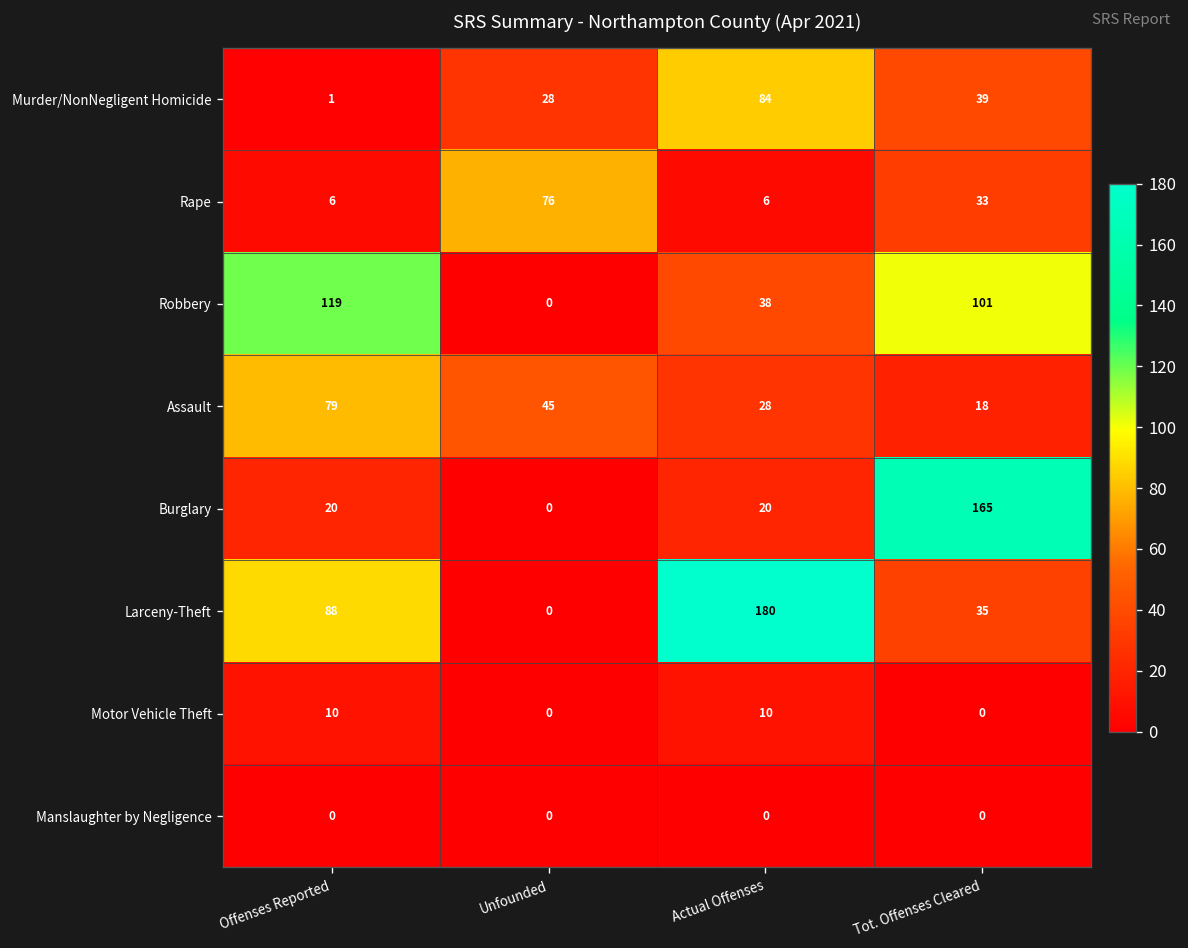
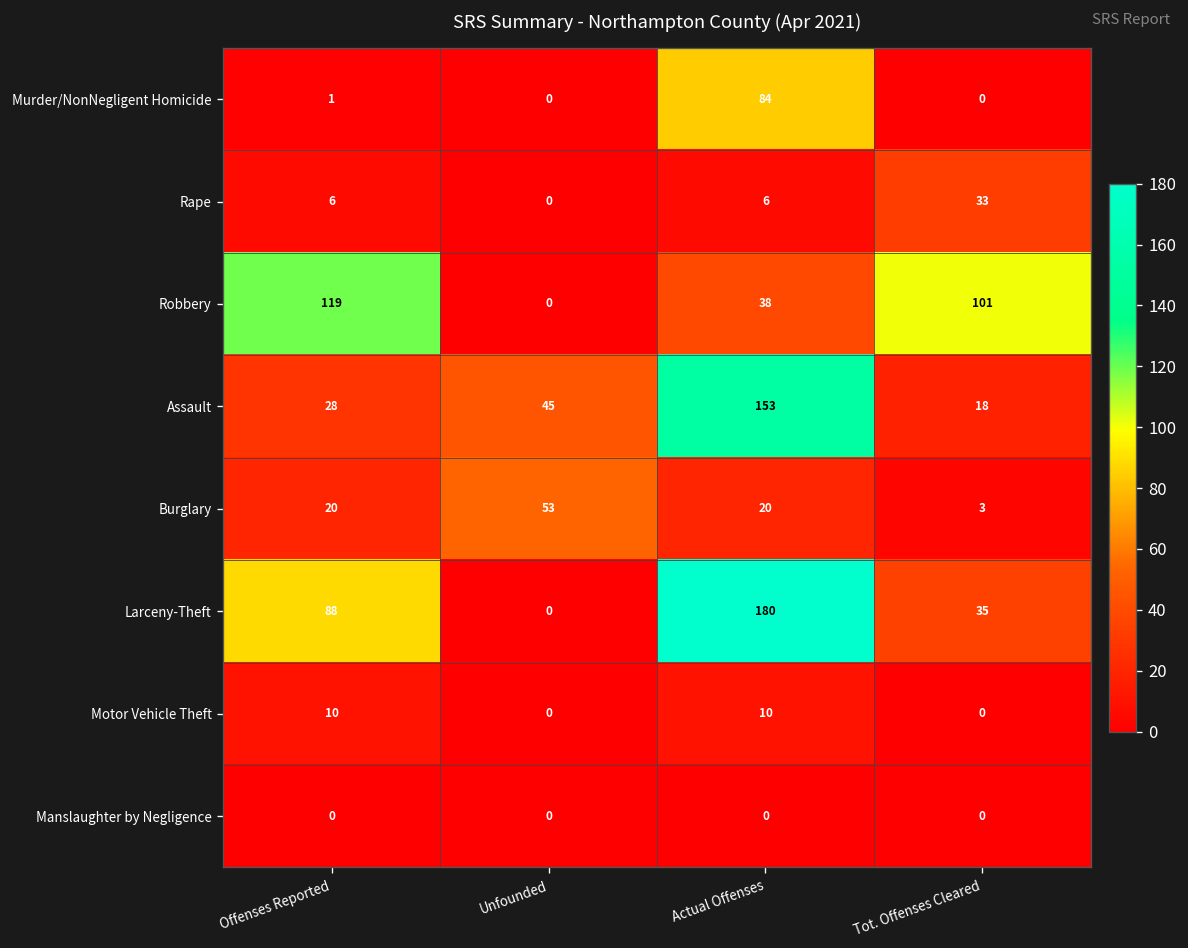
Murder/NonNegligent Homicide, Unfounded: 28 -> 0
Murder/NonNegligent Homicide, Tot. Offenses Cleared: 39 -> 0
Rape, Unfounded: 76 -> 0
Assault, Offenses Reported: 79 -> 28
Assault, Actual Offenses: 28 -> 153
Burglary, Unfounded: 0 -> 53
Burglary, Tot. Offenses Cleared: 165 -> 3
